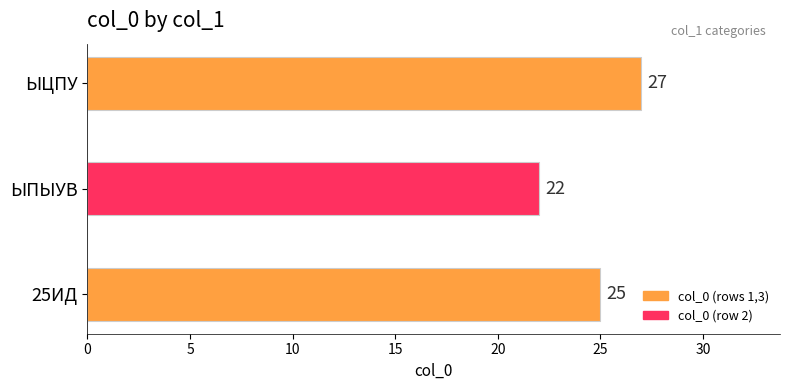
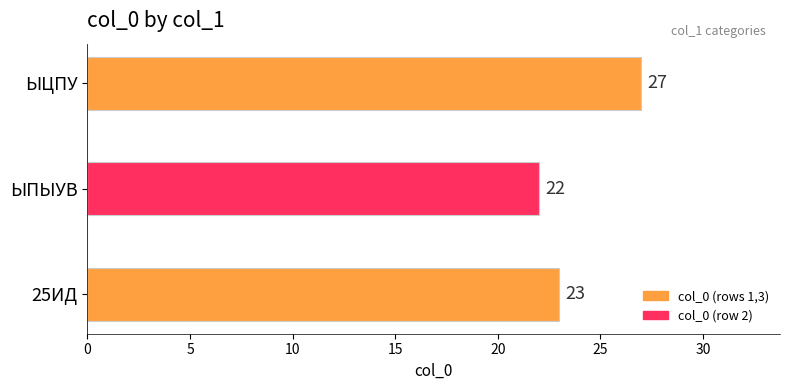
25ИД: 25 -> 23
